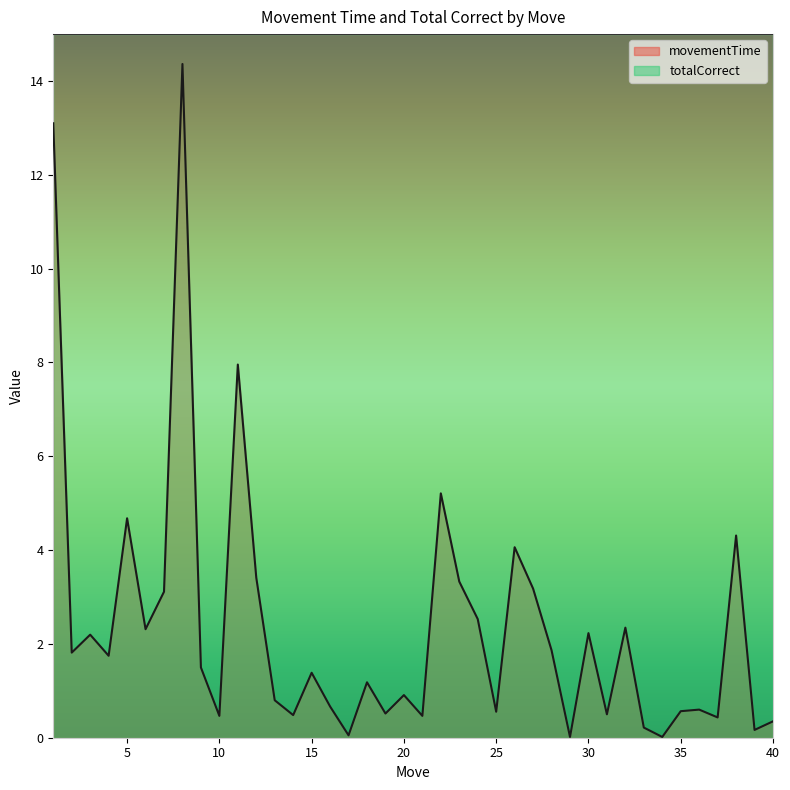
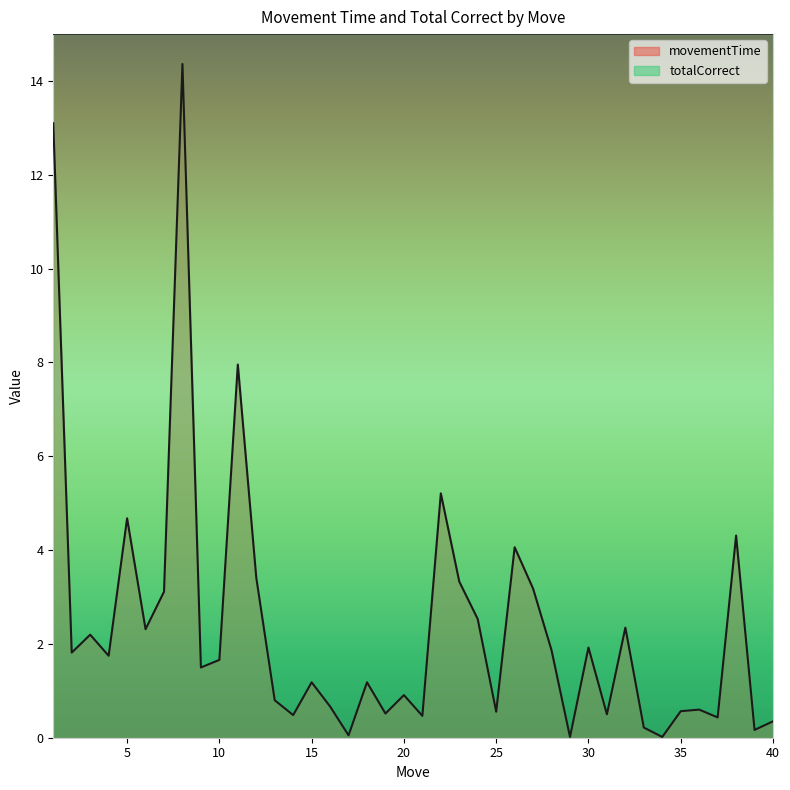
movementTime, 10: 0.5 -> 1.7
movementTime, 15: 1.4 -> 1.2
movementTime, 30: 2.2 -> 1.9
